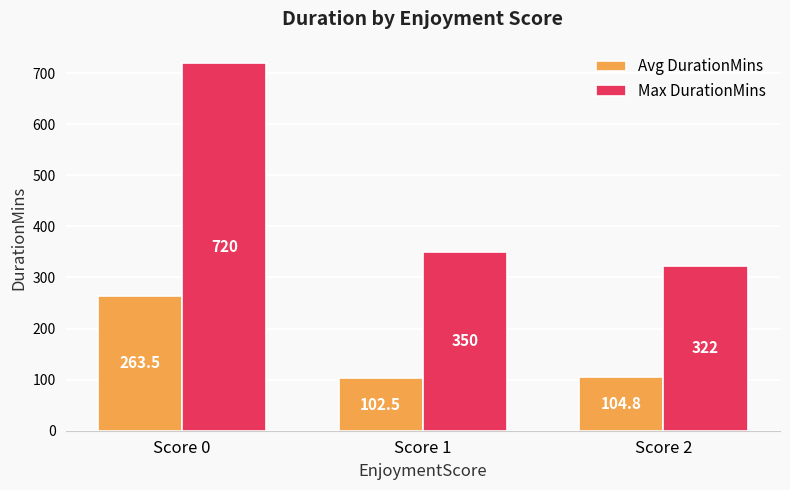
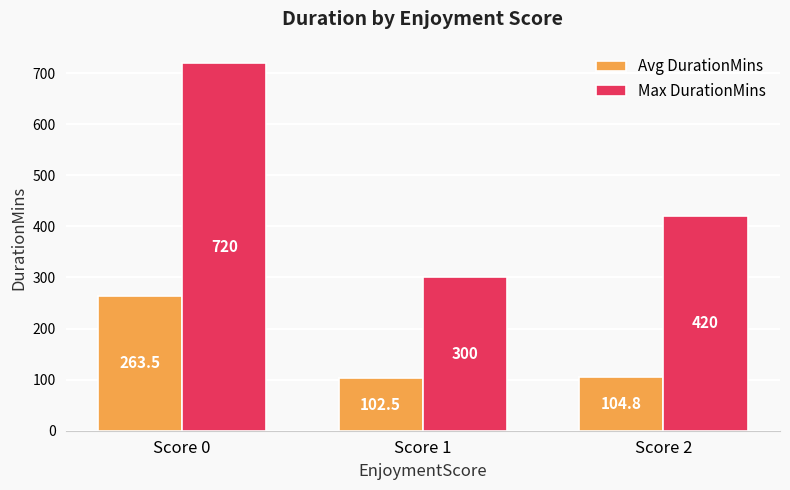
Max DurationMins, Score 1: 350 -> 300
Max DurationMins, Score 2: 322 -> 420
